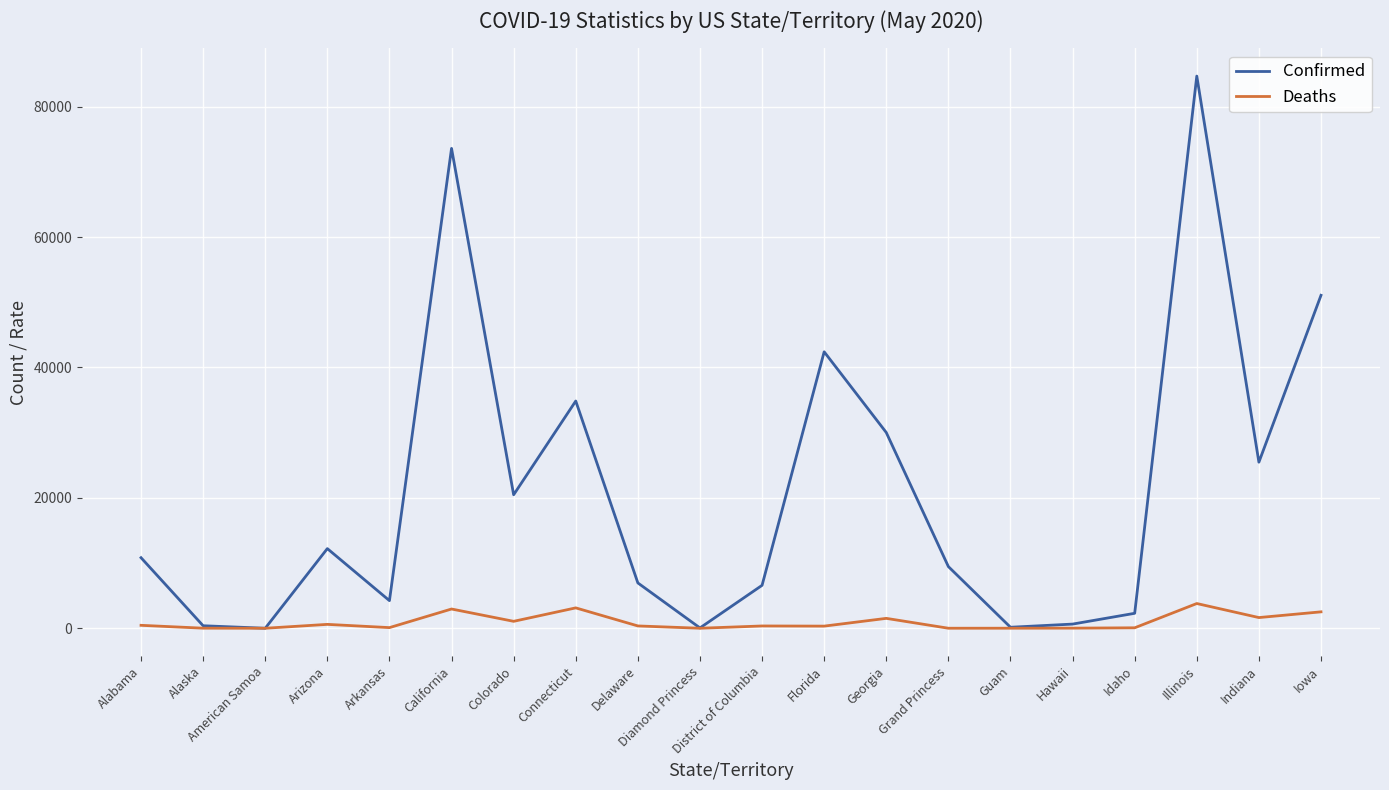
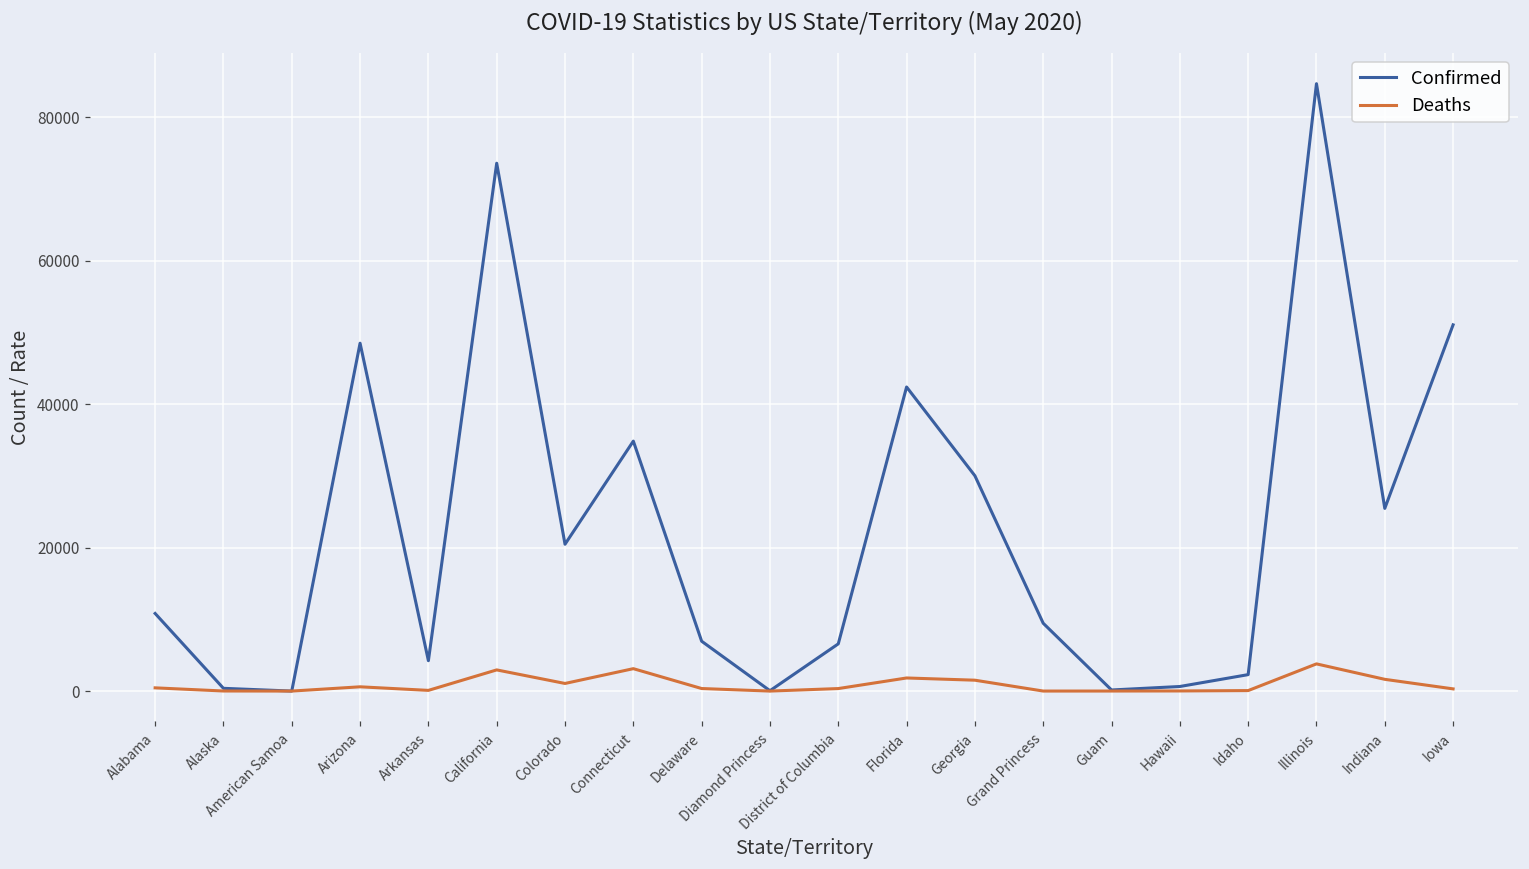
Confirmed, Arizona: 12000 -> 49000
Deaths, Florida: 0 -> 2000
Deaths, Iowa: 3000 -> 0
